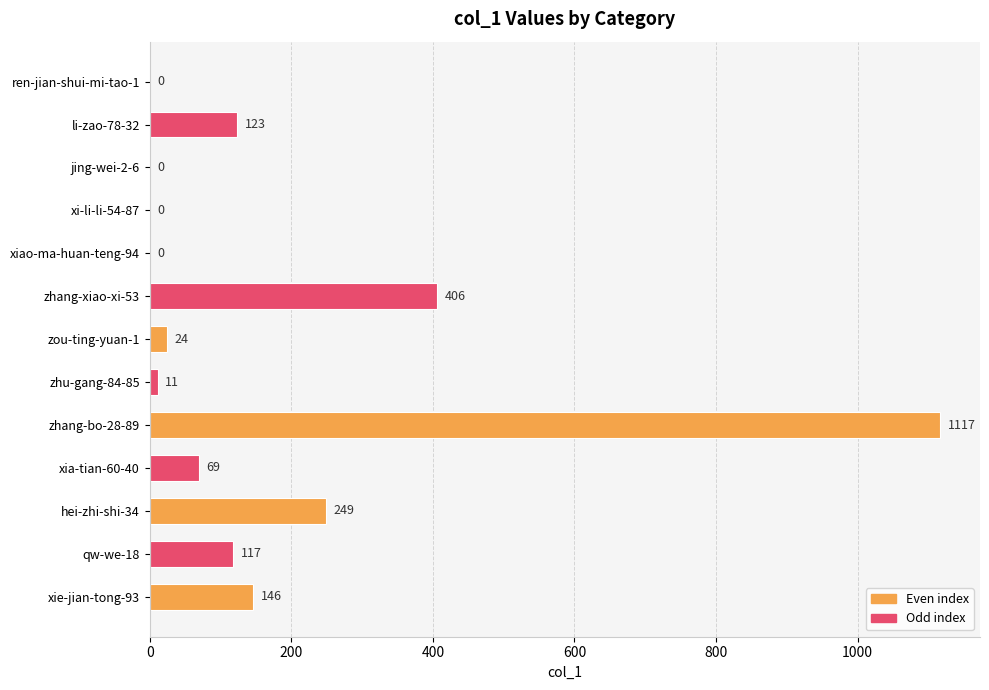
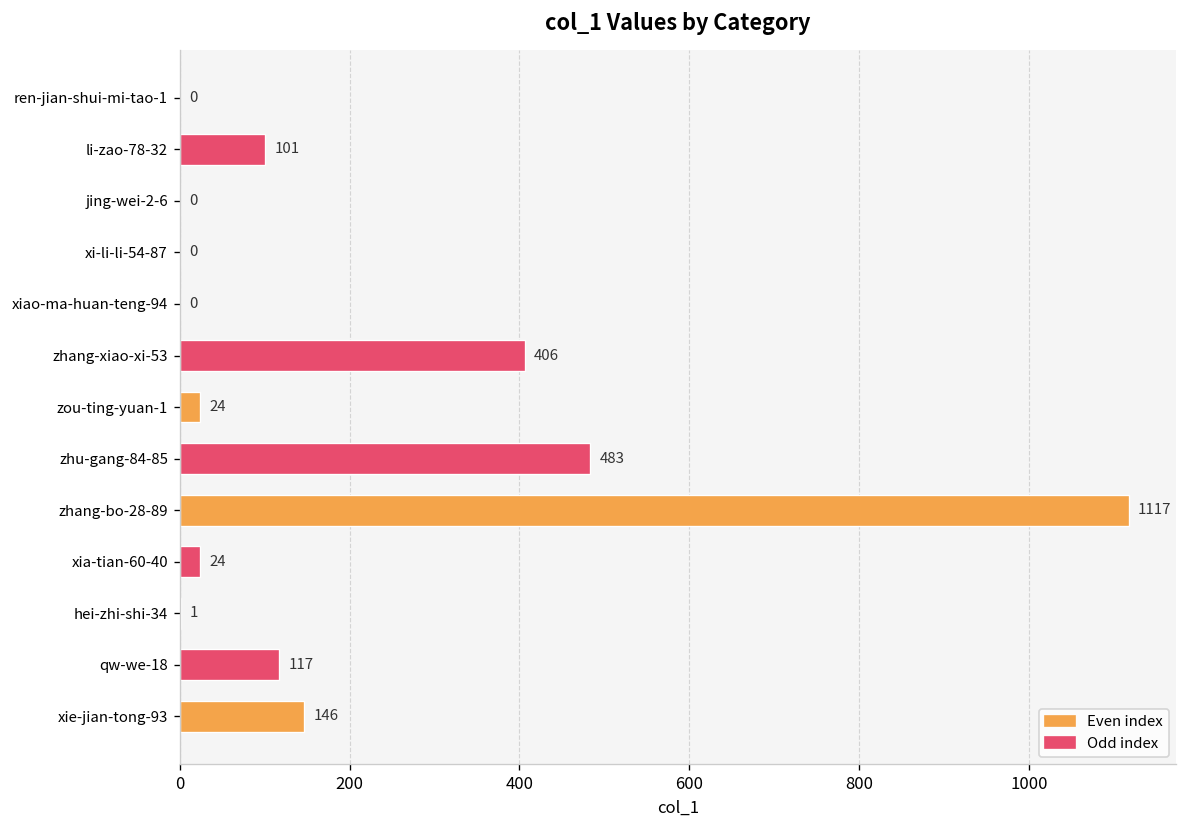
li-zao-78-32: 123 -> 101
zhu-gang-84-85: 11 -> 483
xia-tian-60-40: 69 -> 24
hei-zhi-shi-34: 249 -> 1
